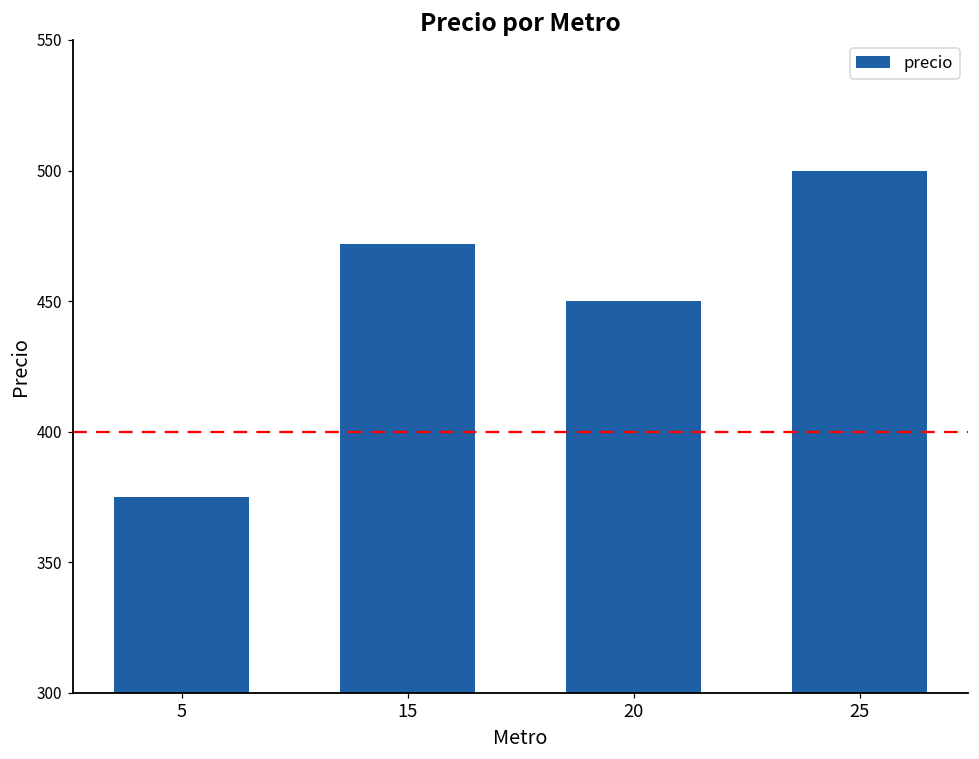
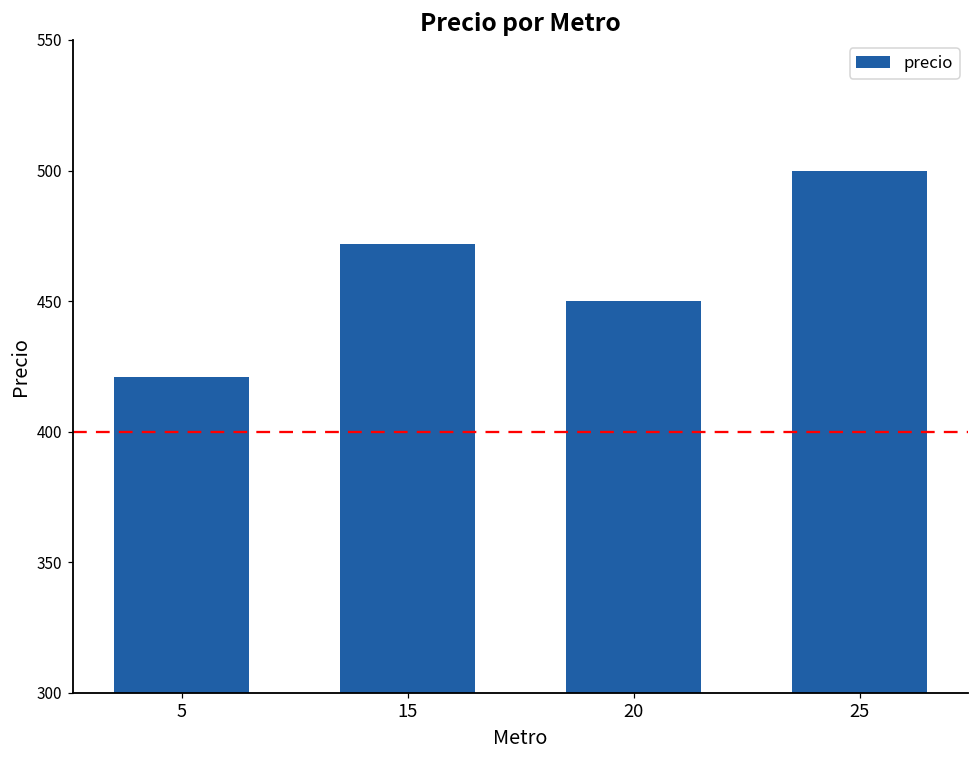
5: 375 -> 421
